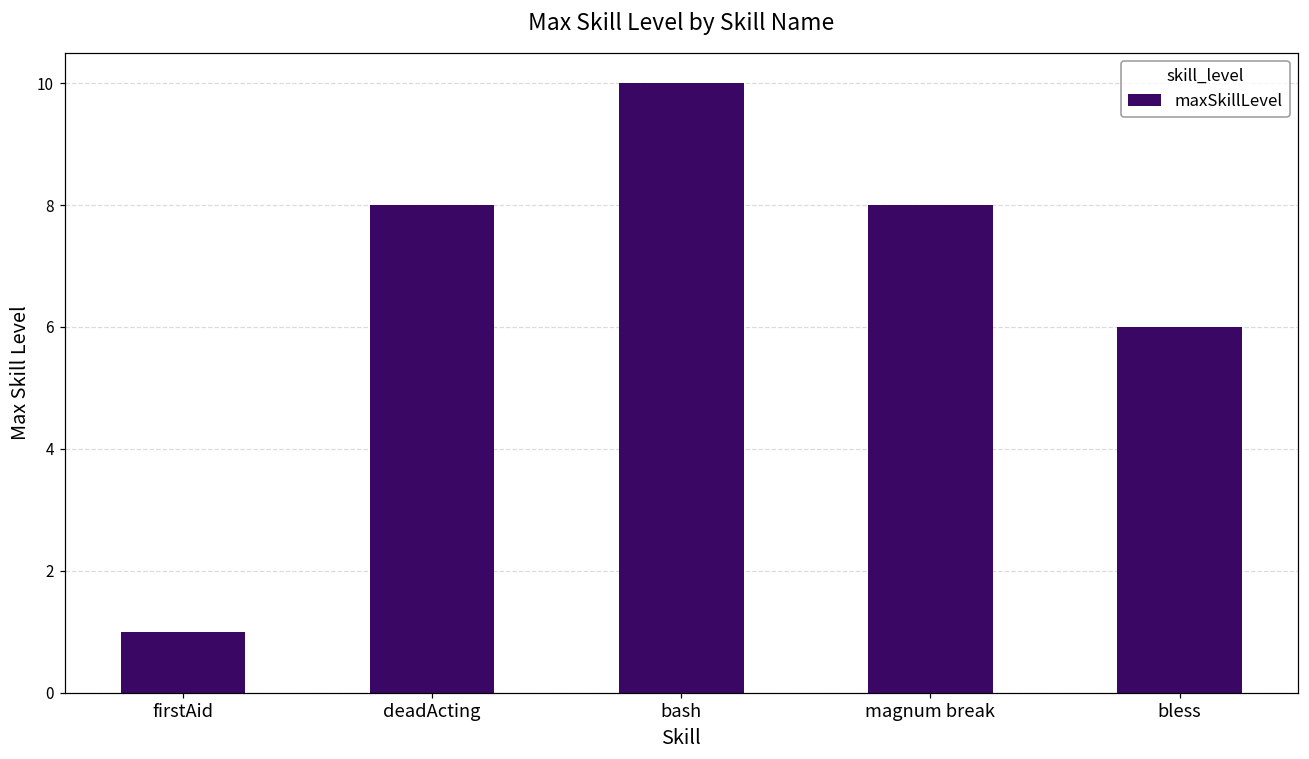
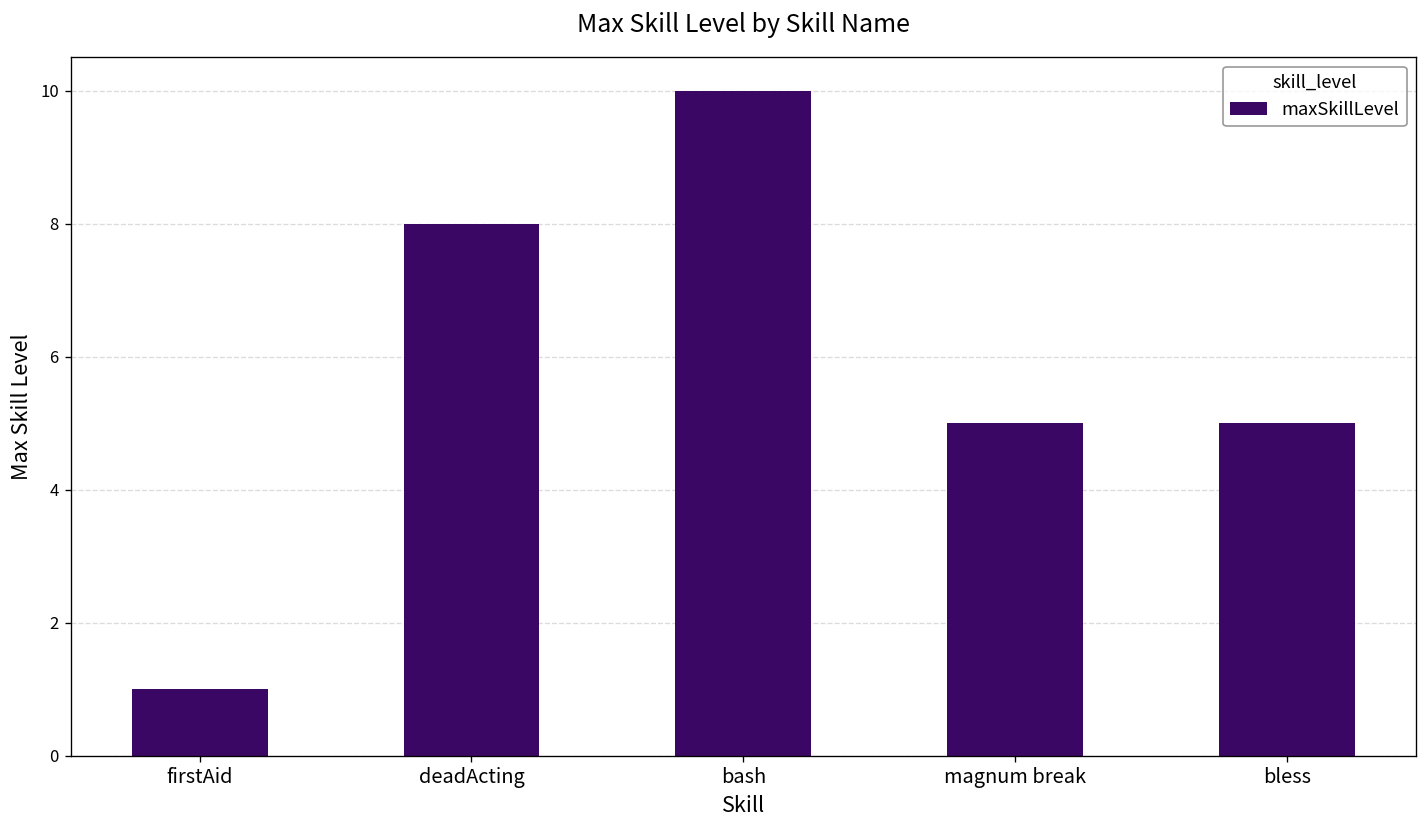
magnum break: 8 -> 5
bless: 6 -> 5
